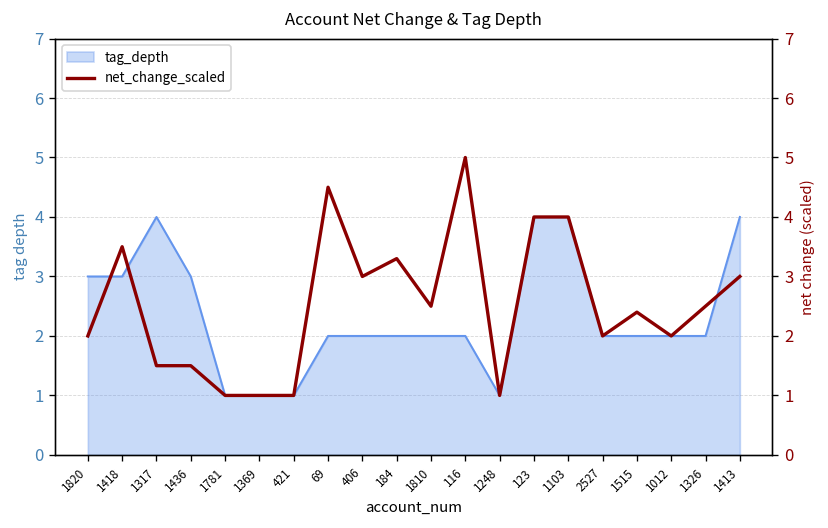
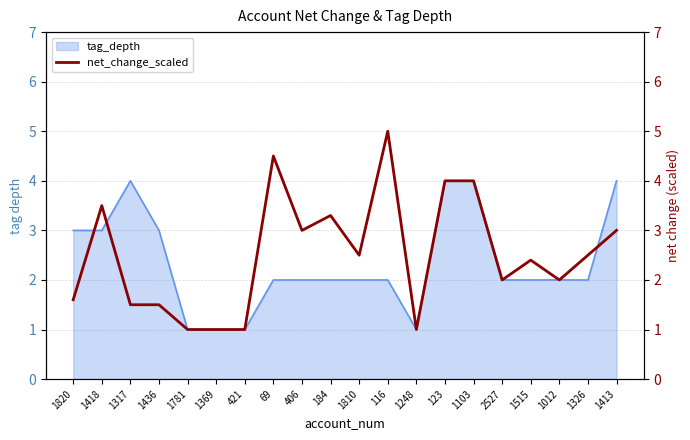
net_change_scaled, 1820: 2.0 -> 1.6
